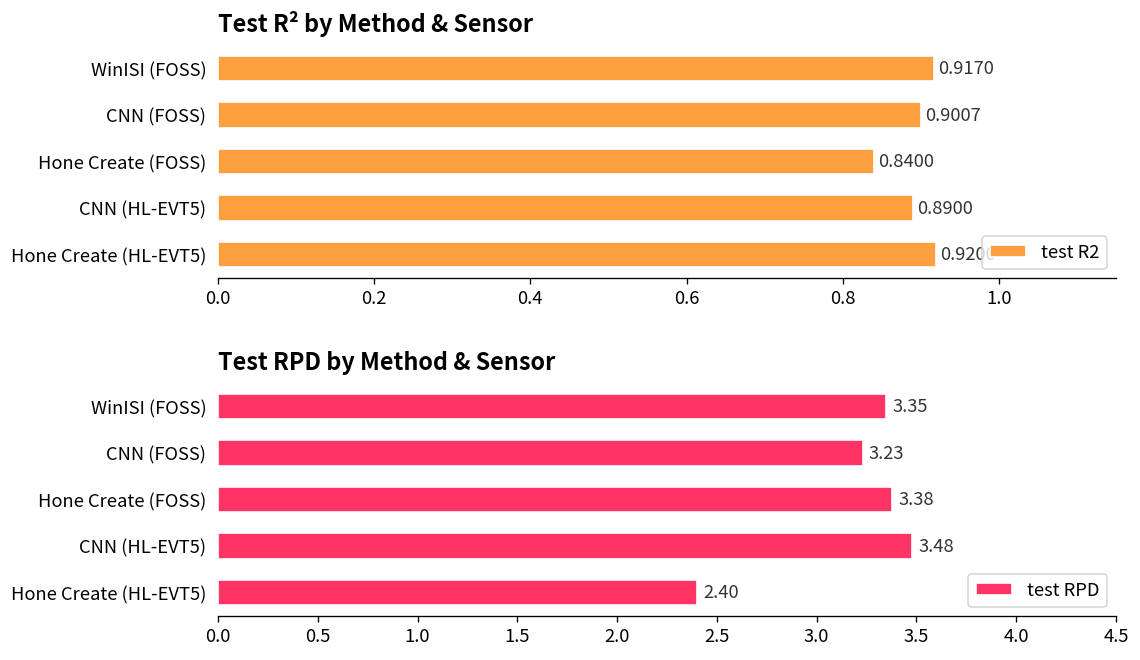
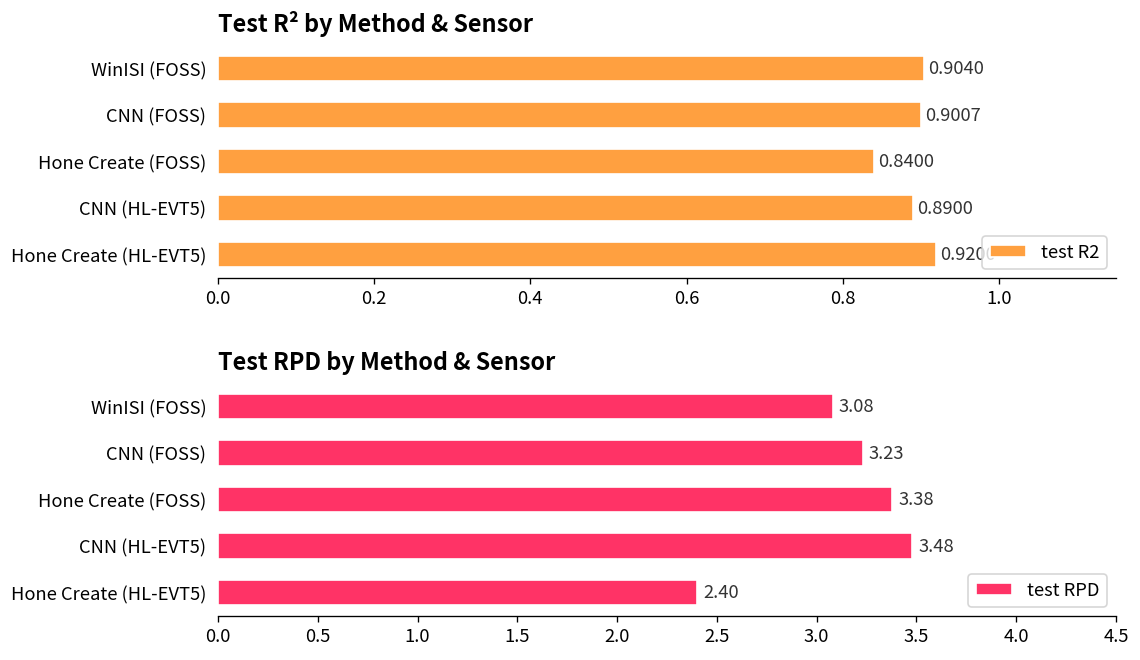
Test R² by Method & Sensor, WinISI (FOSS): 0.9170 -> 0.9040
Test RPD by Method & Sensor, WinISI (FOSS): 3.35 -> 3.08
